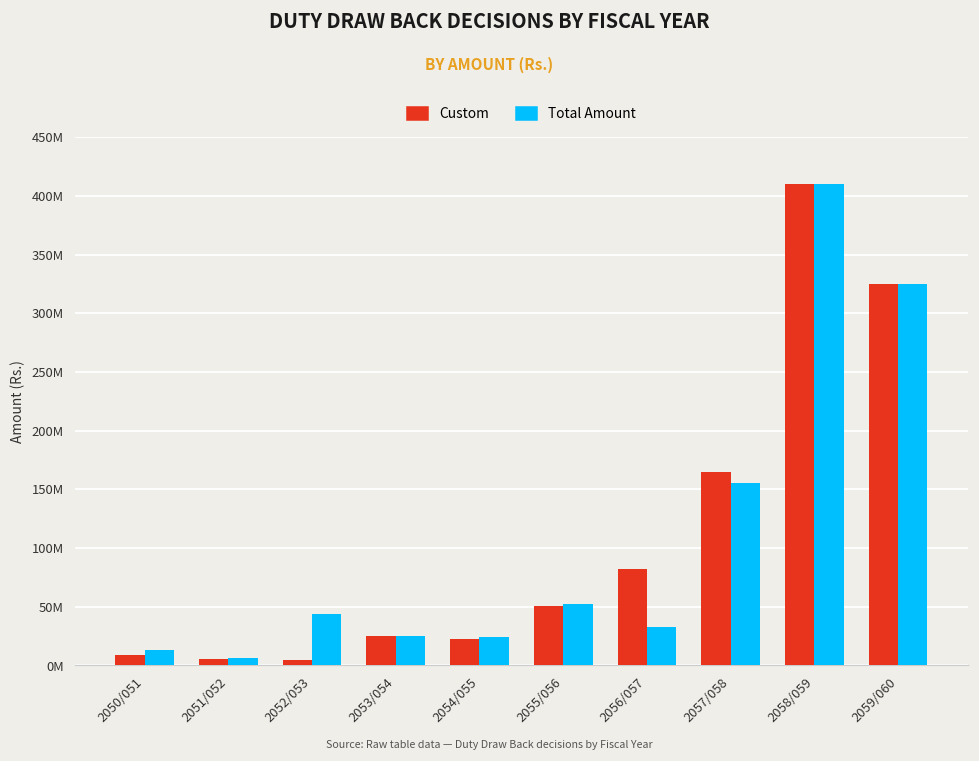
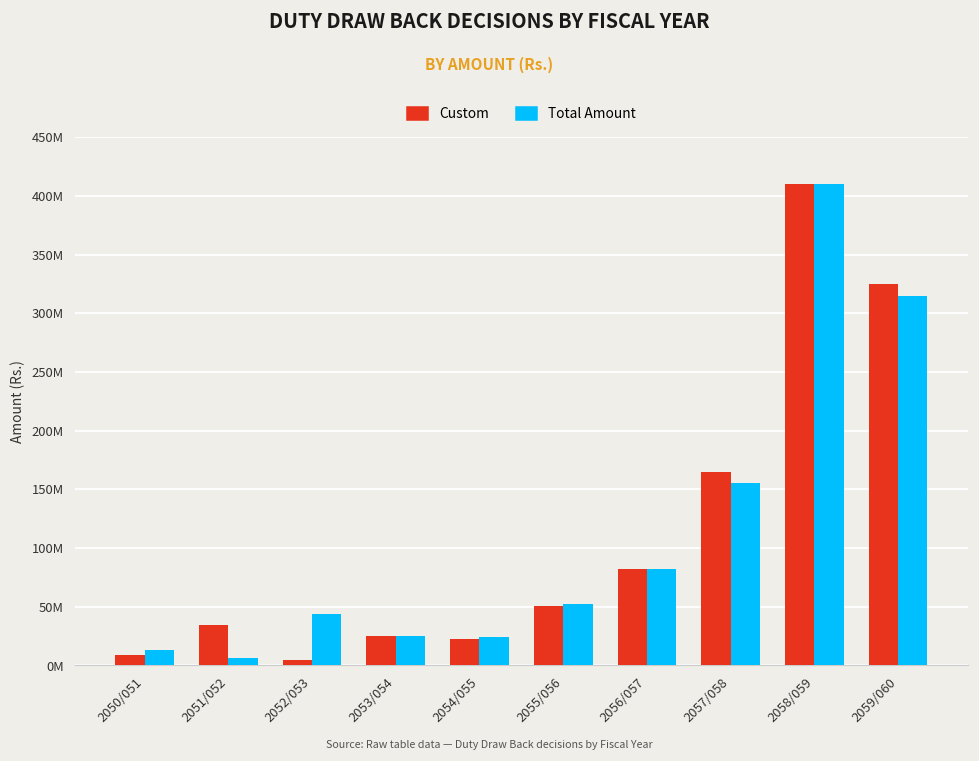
Custom, 2051/052: 5000000 -> 35000000
Total Amount, 2056/057: 32000000 -> 82000000
Total Amount, 2059/060: 325000000 -> 314000000
